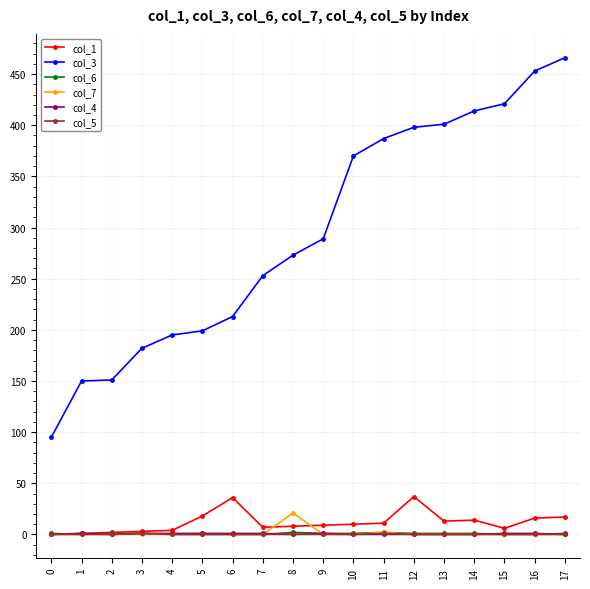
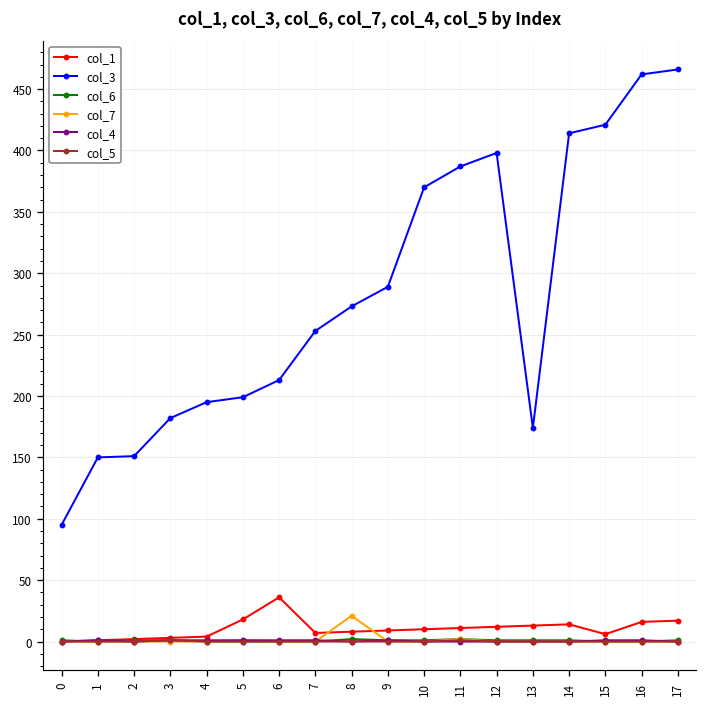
col_1, 12: 37 -> 12
col_3, 13: 401 -> 174
col_3, 16: 453 -> 462
